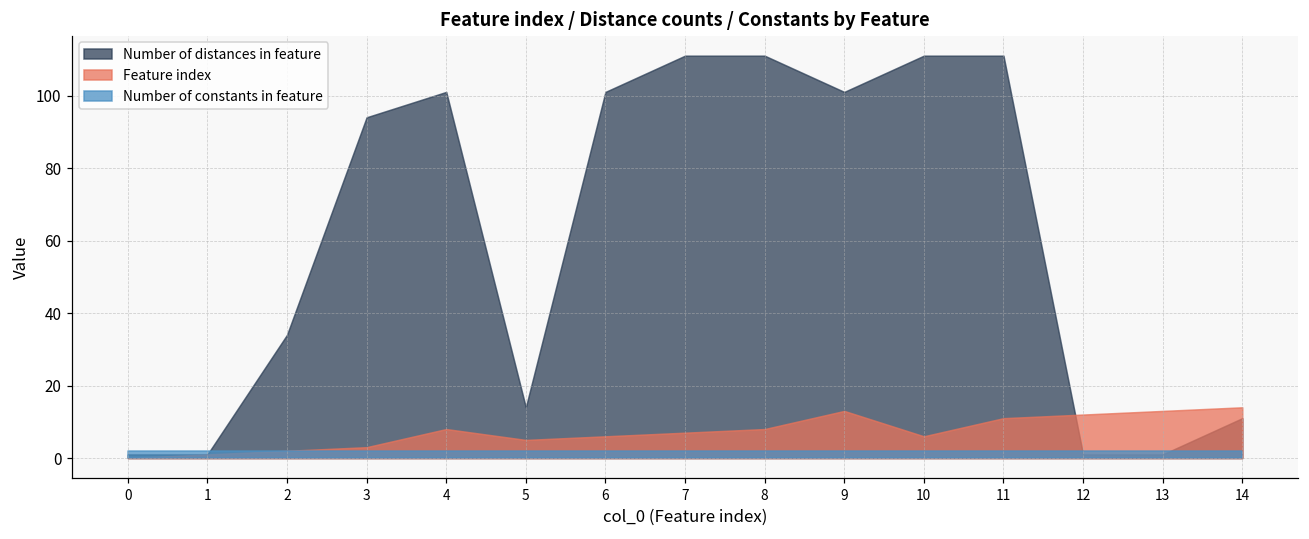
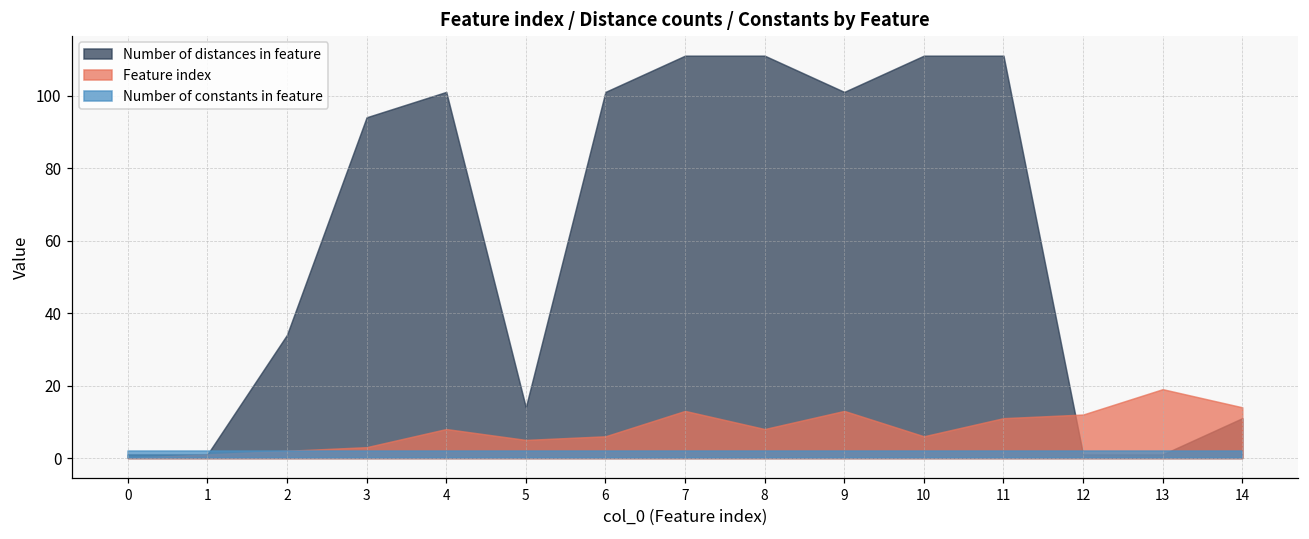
Feature index, 7: 7 -> 13
Feature index, 13: 13 -> 19
